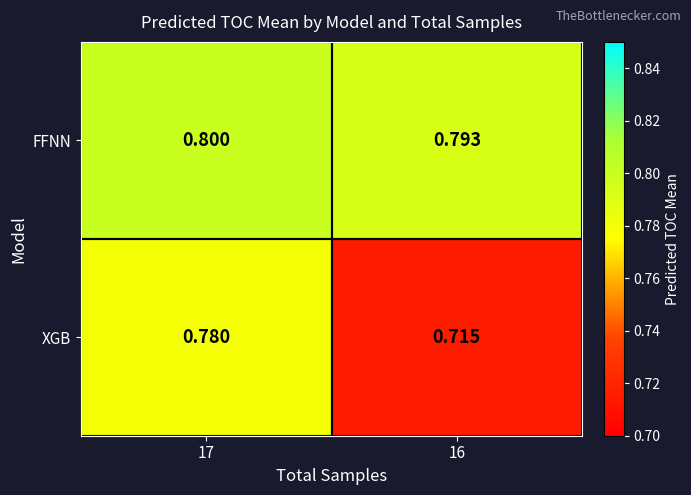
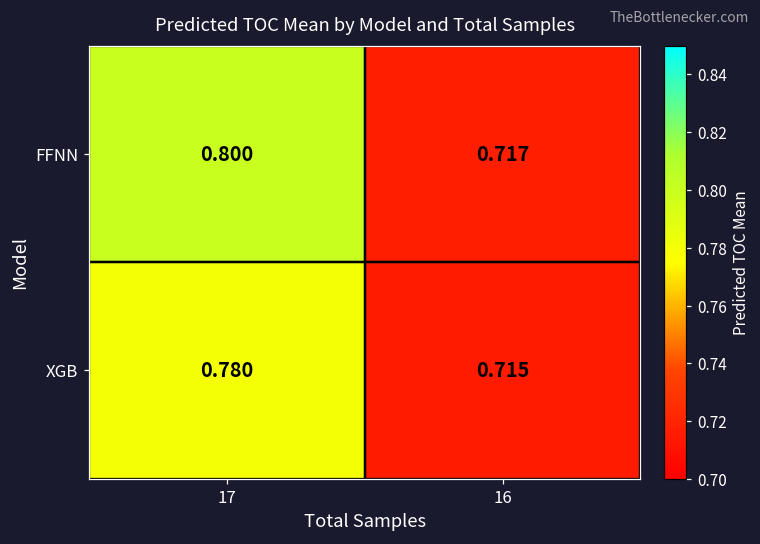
FFNN, 16: 0.793 -> 0.717
